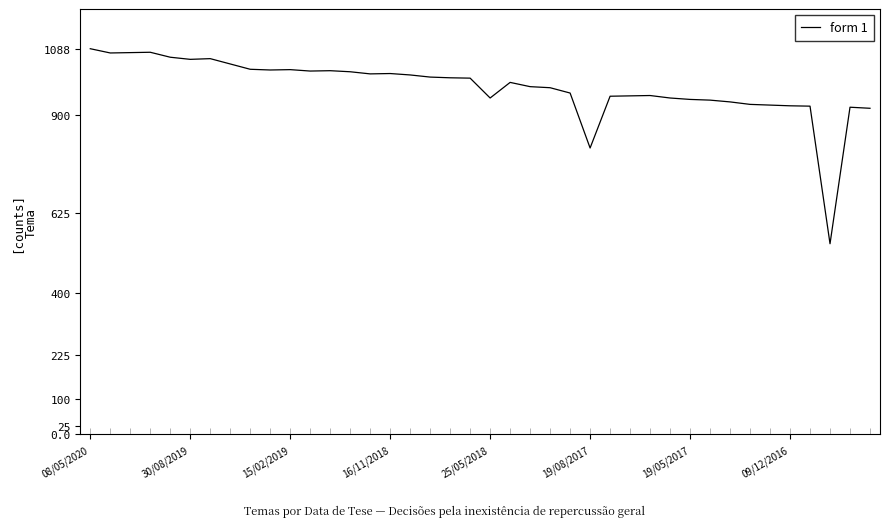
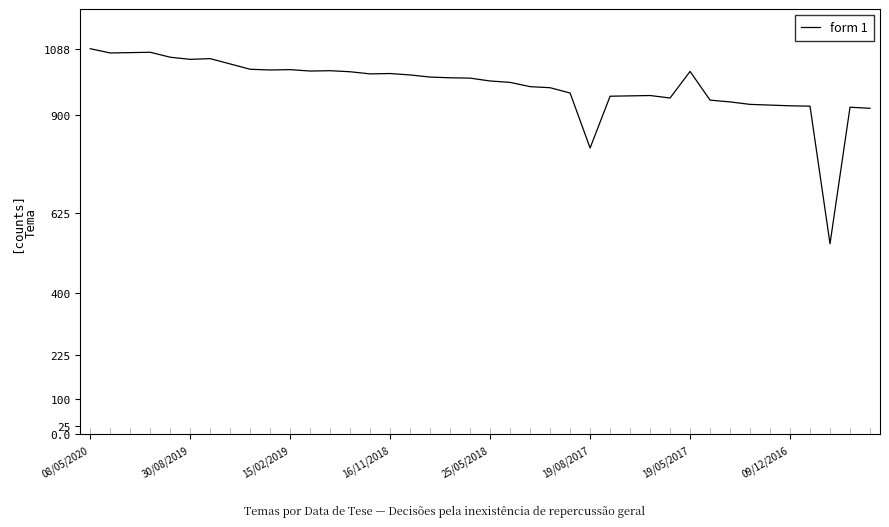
25/05/2018: 950 -> 1000
19/05/2017: 950 -> 1020
